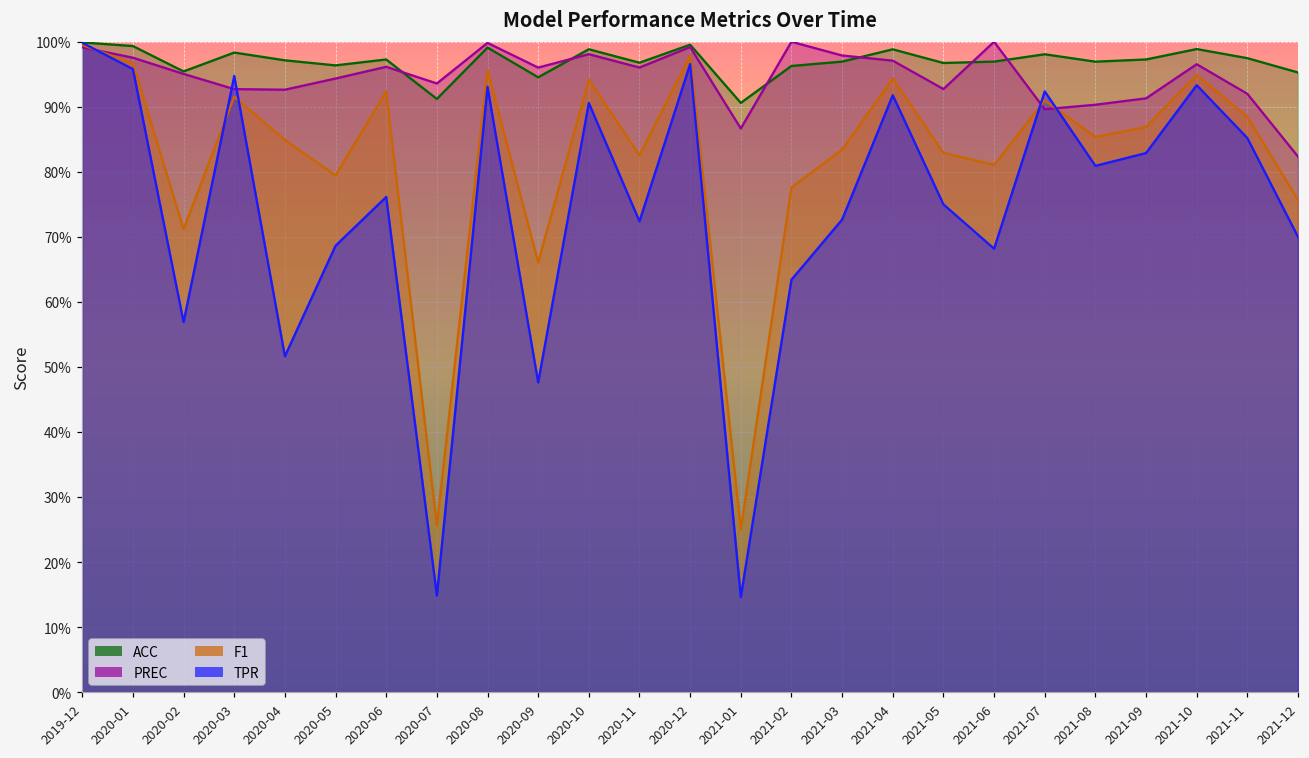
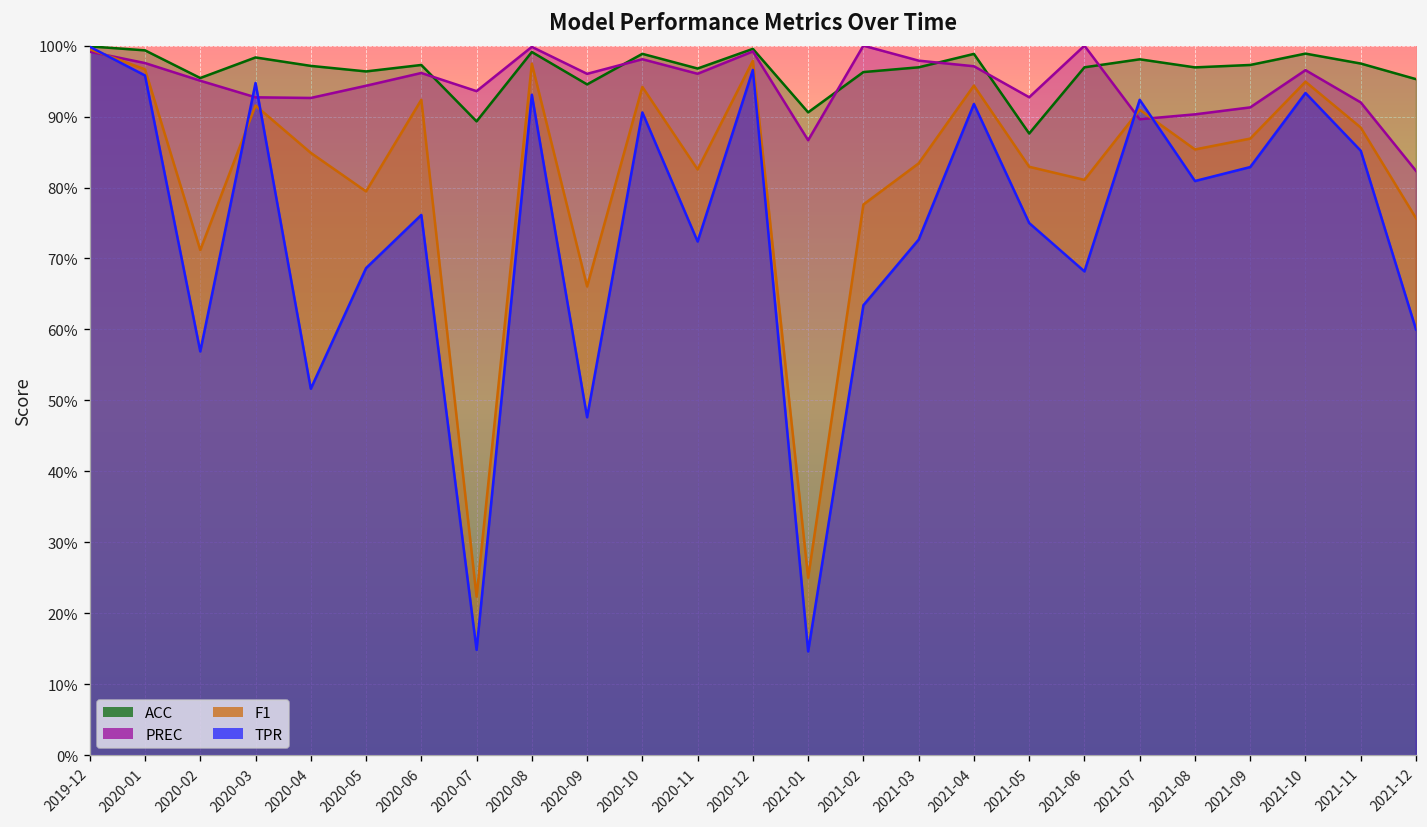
ACC, 2020-07: 91% -> 89%
F1, 2020-07: 26% -> 22%
F1, 2020-08: 96% -> 97%
ACC, 2021-05: 97% -> 88%
TPR, 2021-12: 70% -> 60%
